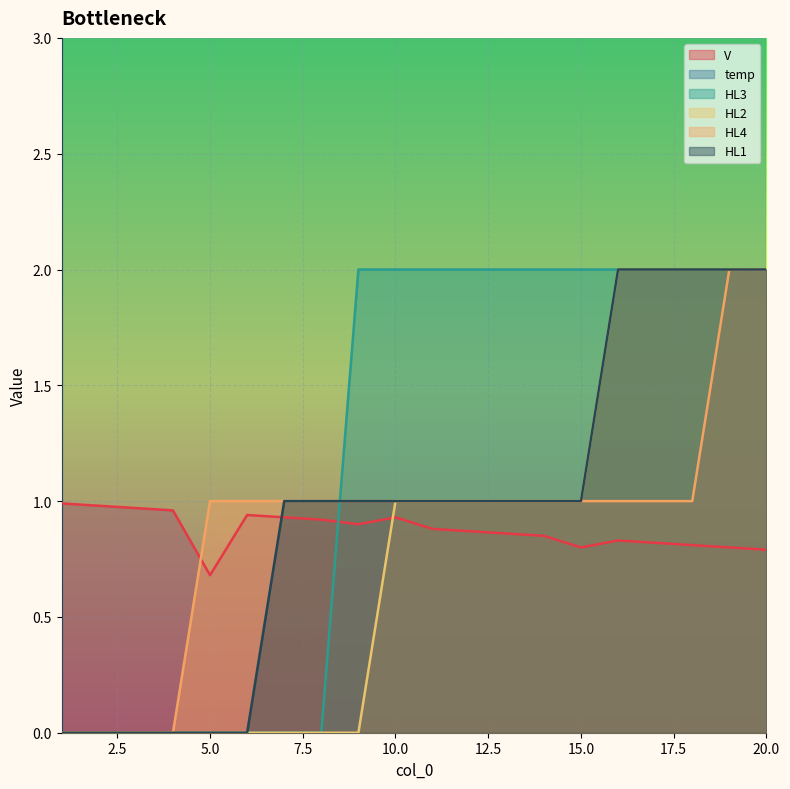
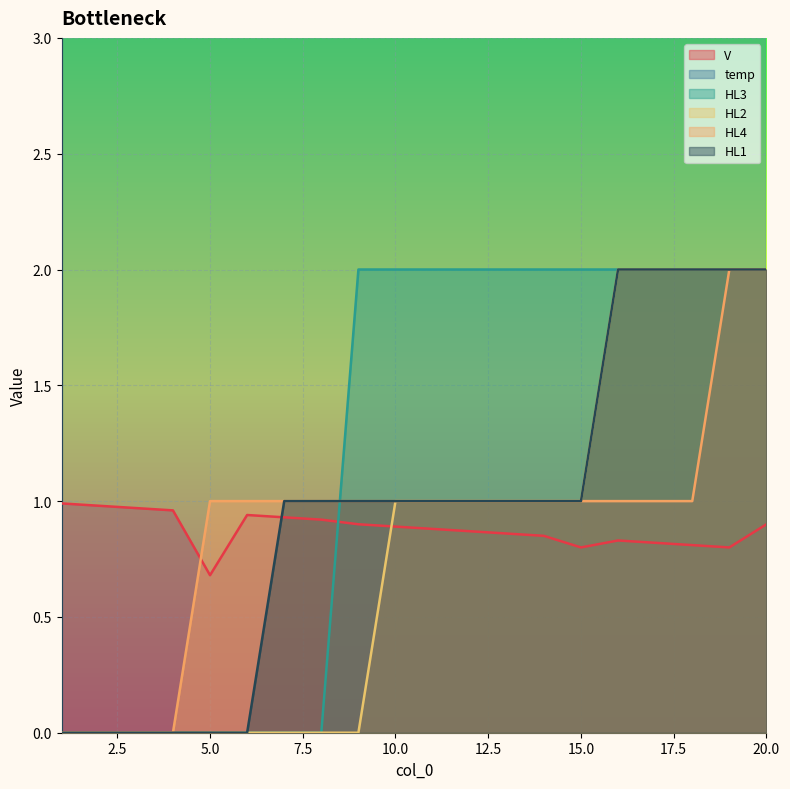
V, 10.0: 0.93 -> 0.89
V, 20.0: 0.79 -> 0.90
